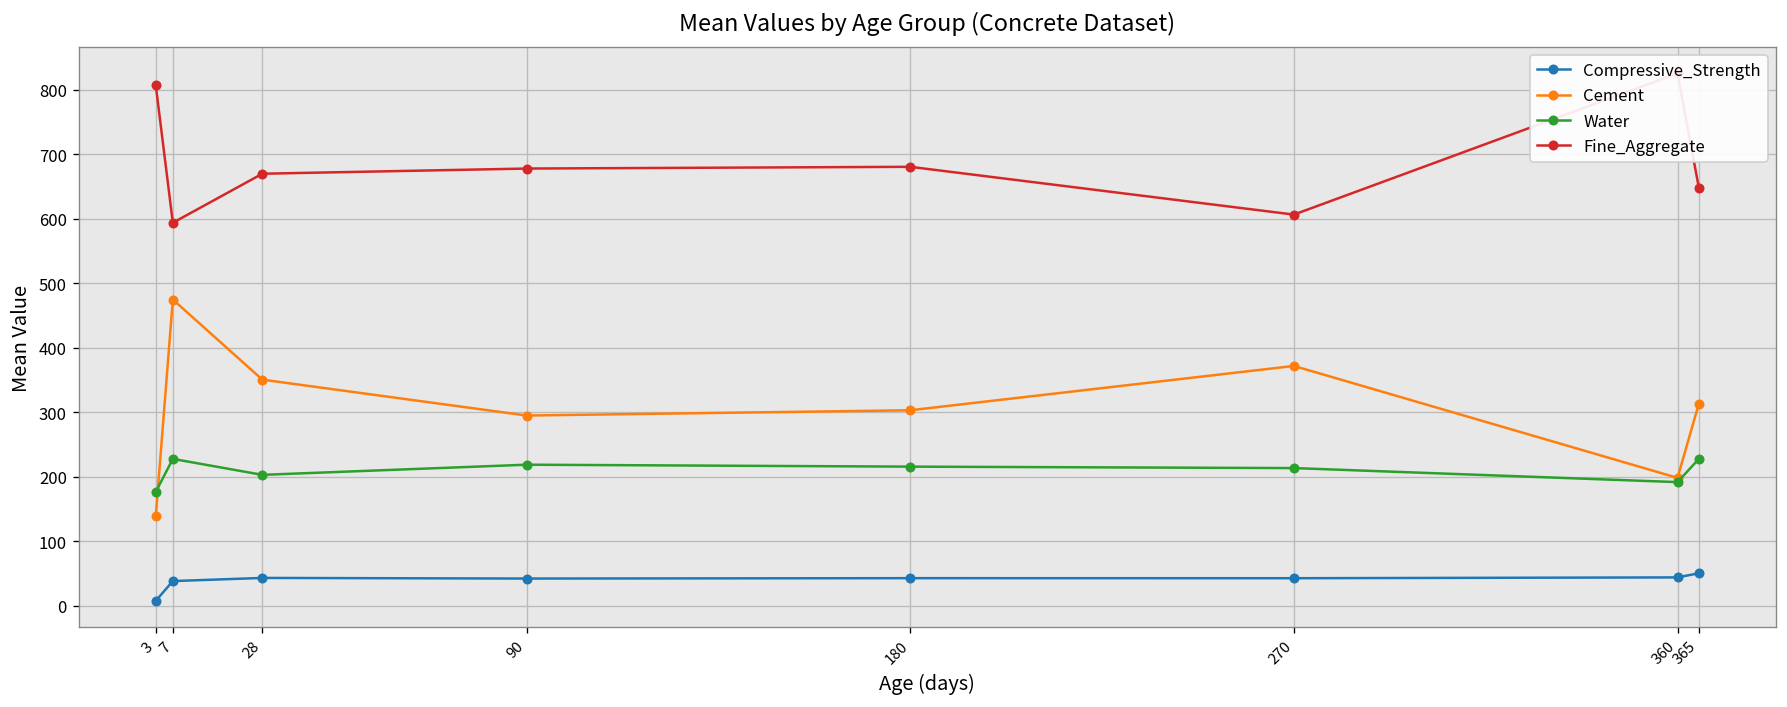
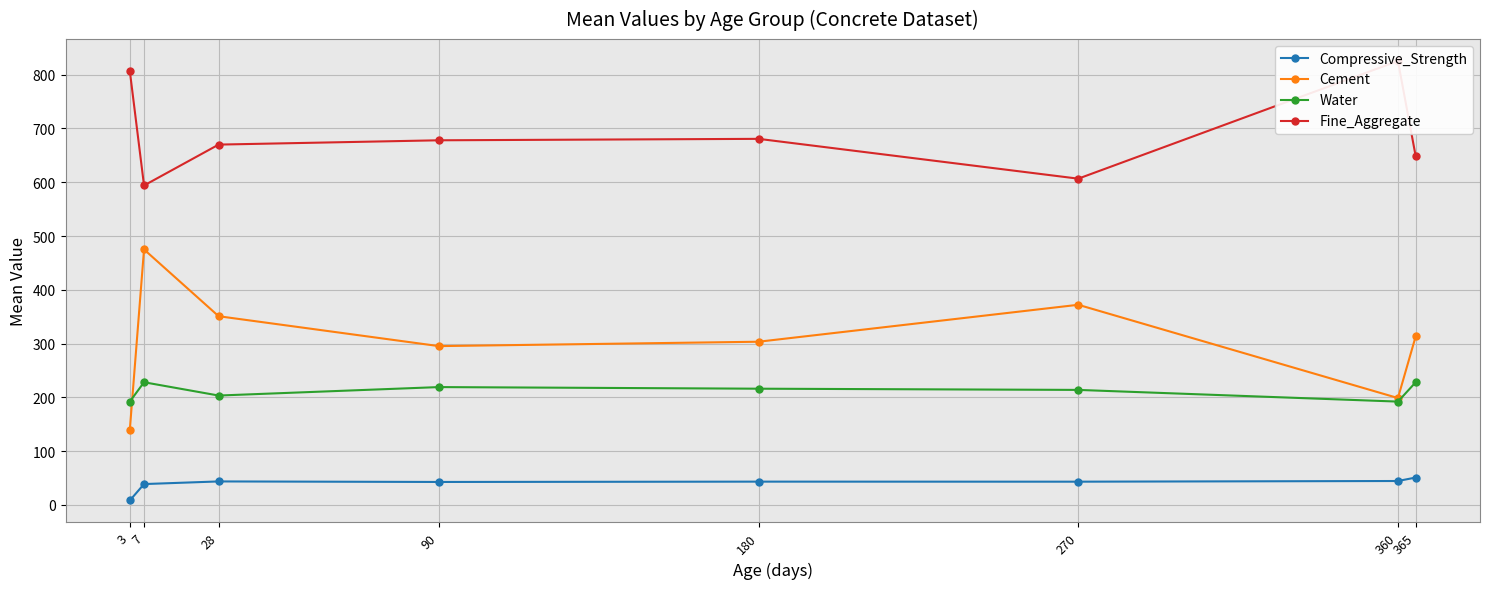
Water, 3: 180 -> 190
